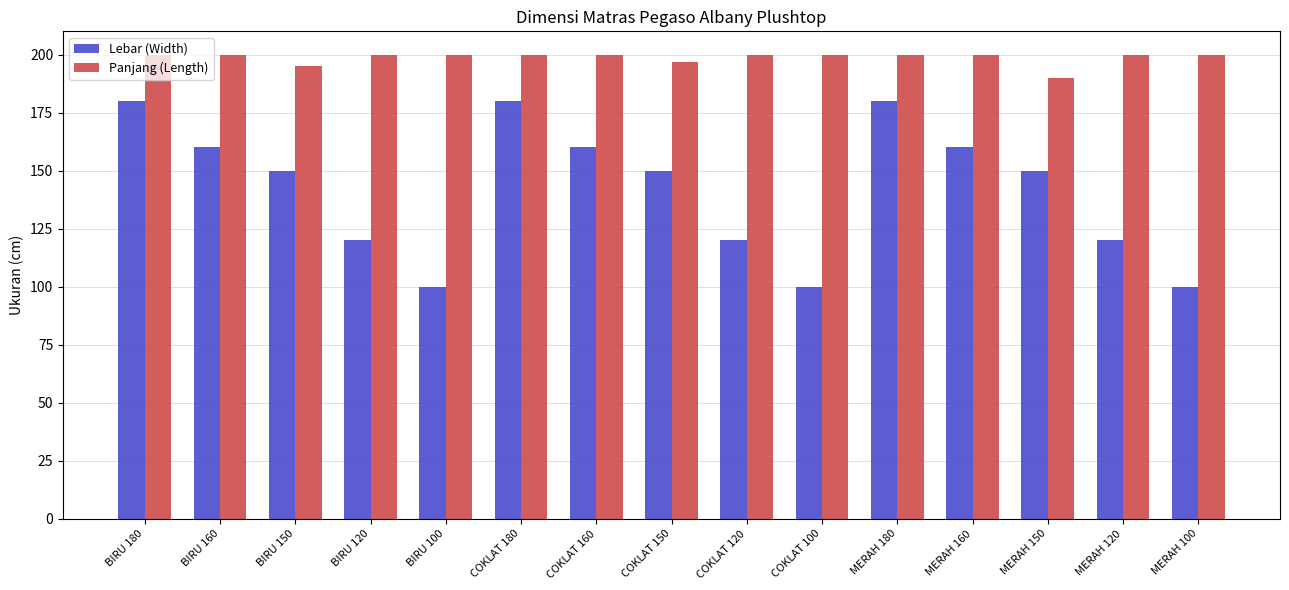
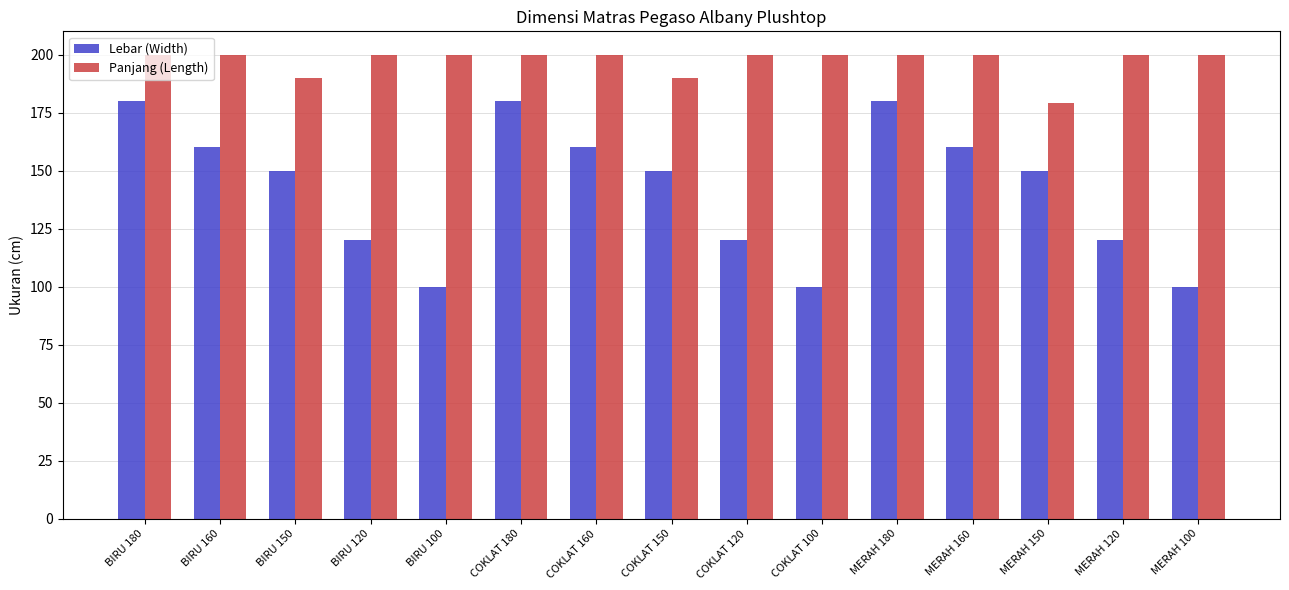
Panjang (Length), BIRU 150: 195 -> 190
Panjang (Length), COKLAT 150: 197 -> 190
Panjang (Length), MERAH 150: 190 -> 179
